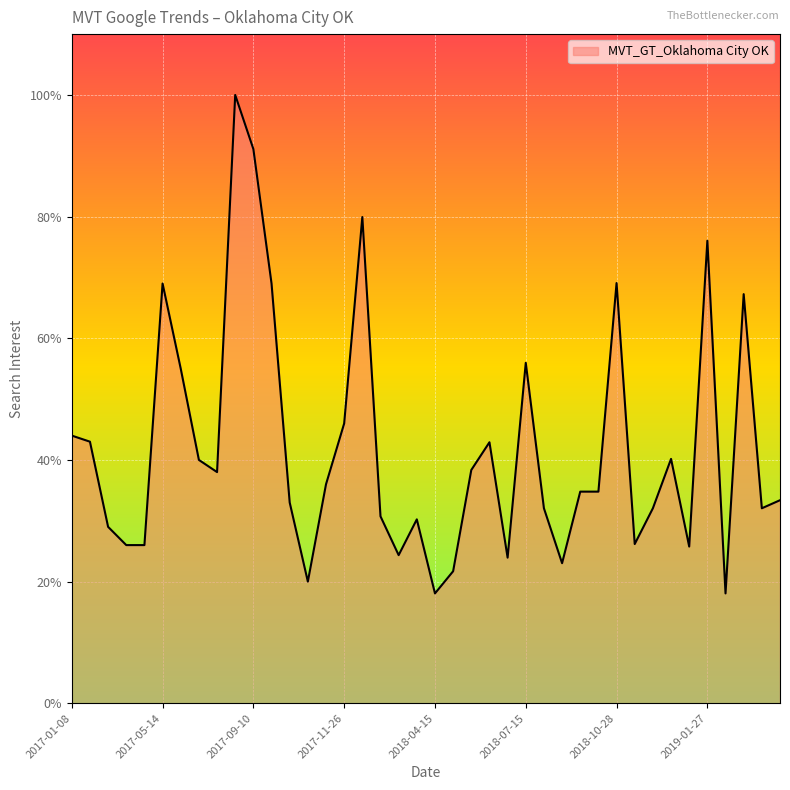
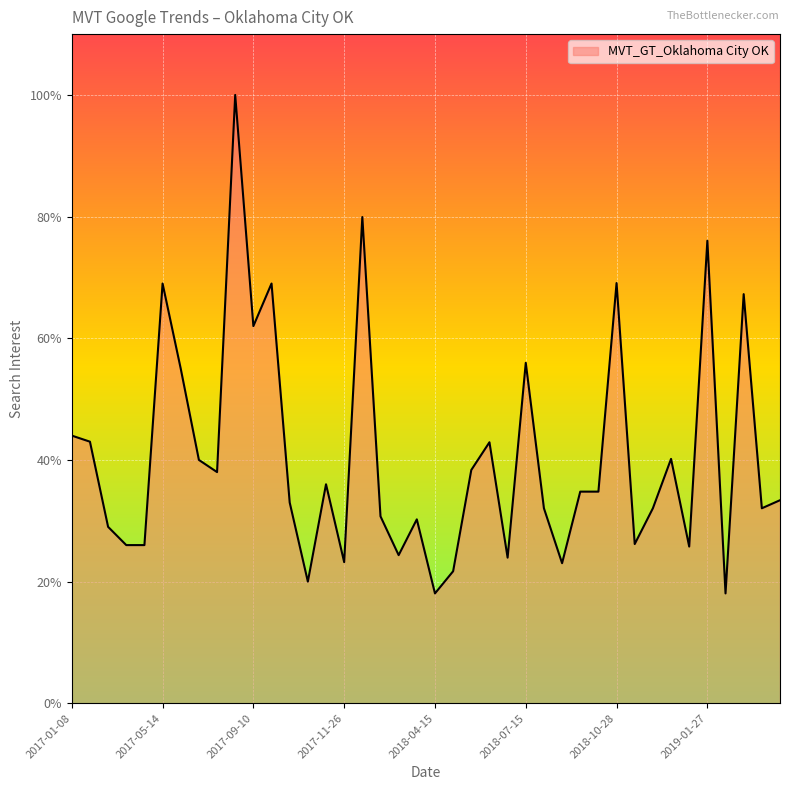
2017-09-10: 91% -> 62%
2017-11-26: 46% -> 23%
